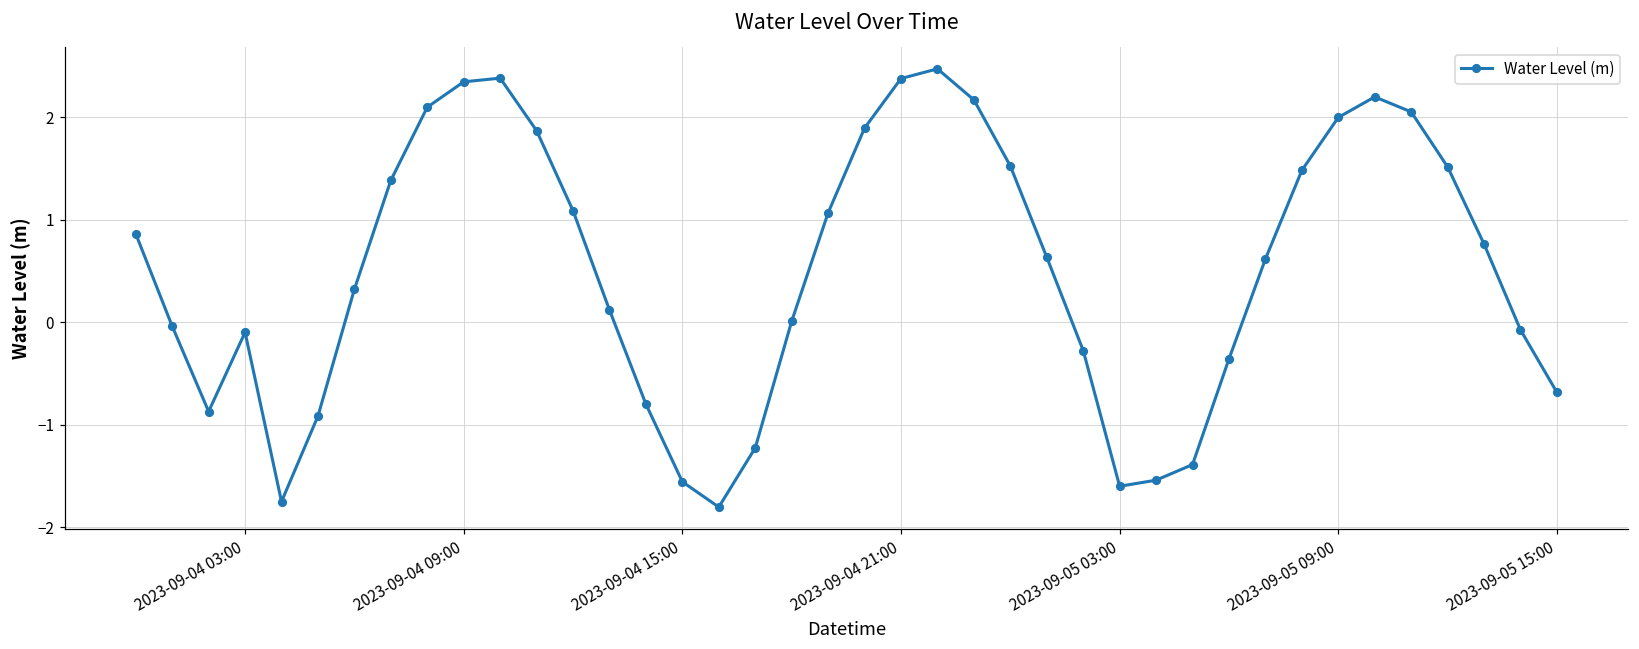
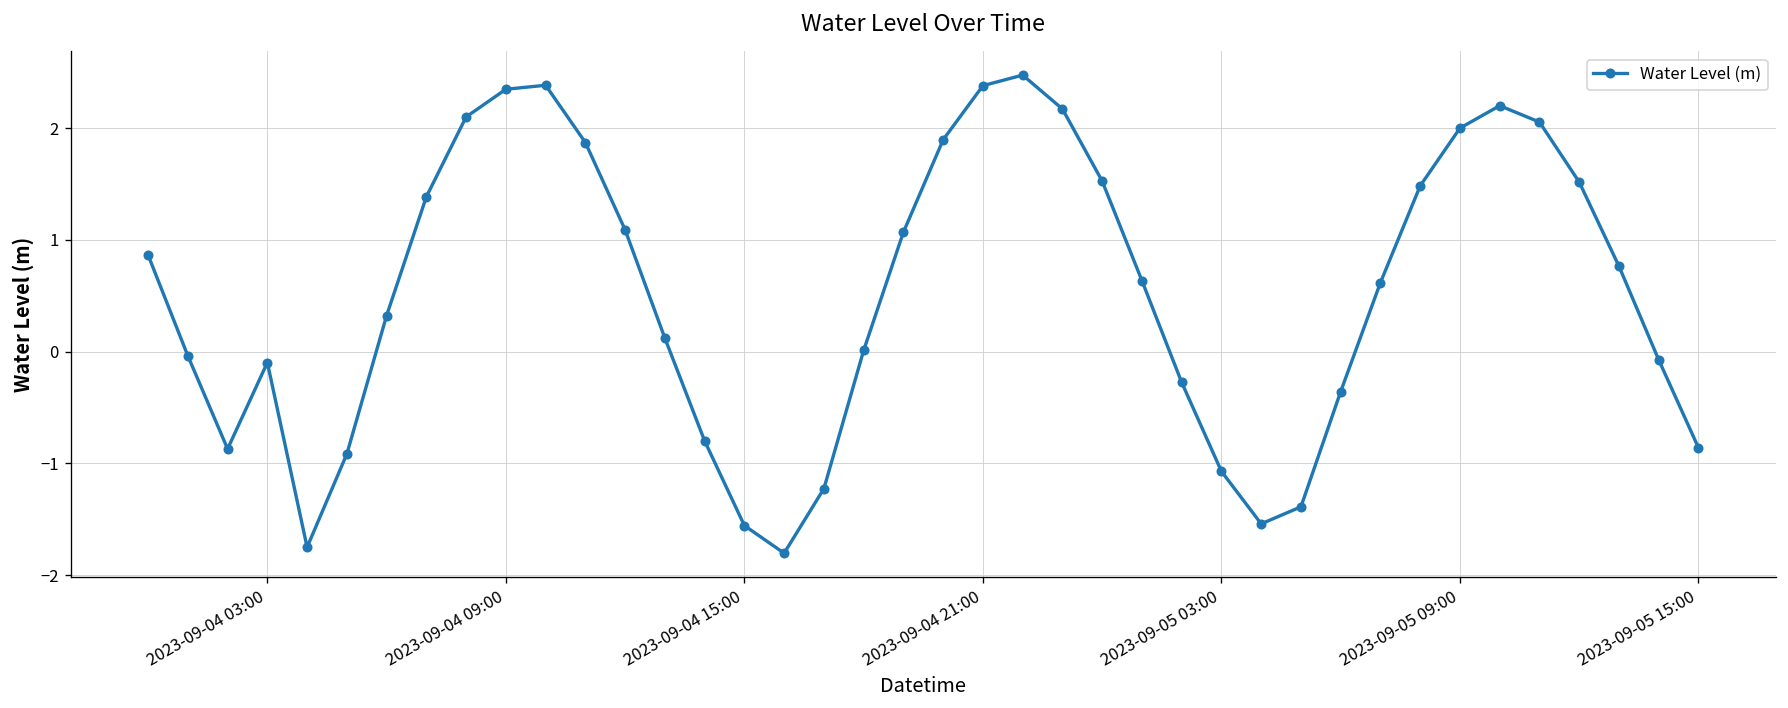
2023-09-05 03:00: -1.6 -> -1.1
2023-09-05 15:00: -0.7 -> -0.9
